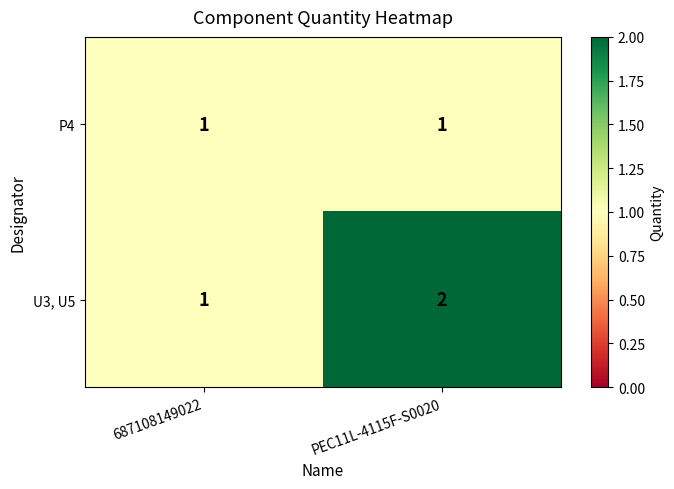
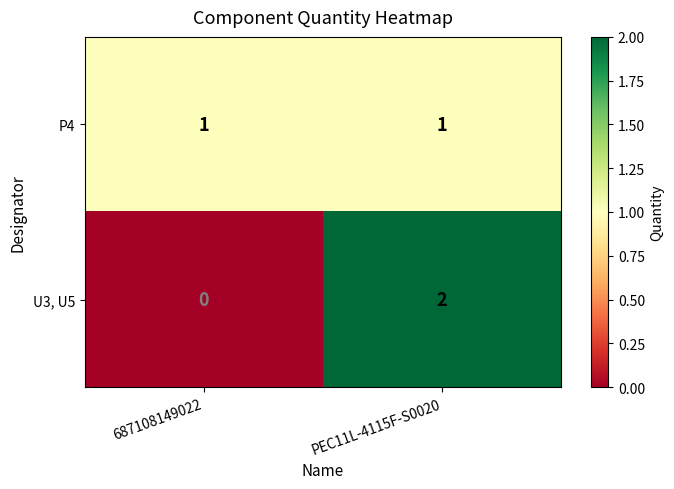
U3, U5, 687108149022: 1 -> 0
